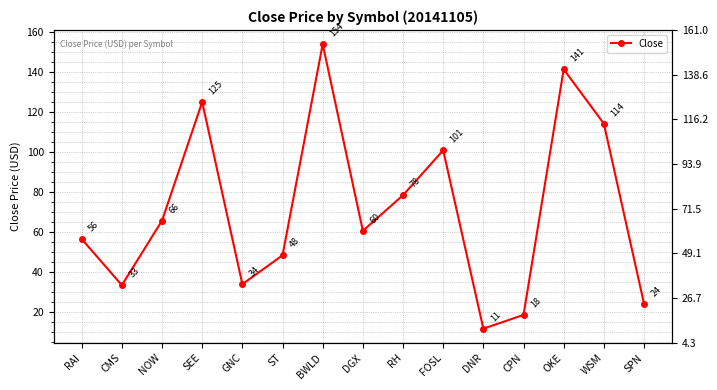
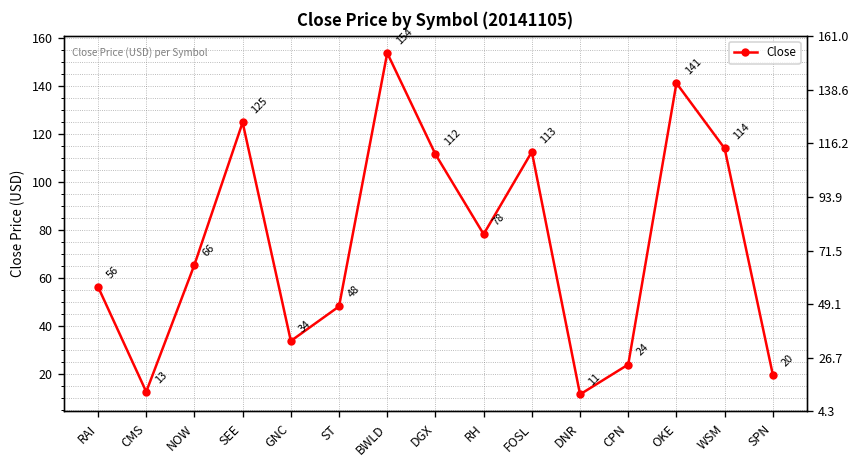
CMS: 33 -> 13
DGX: 60 -> 112
FOSL: 101 -> 113
CPN: 18 -> 24
SPN: 24 -> 20
